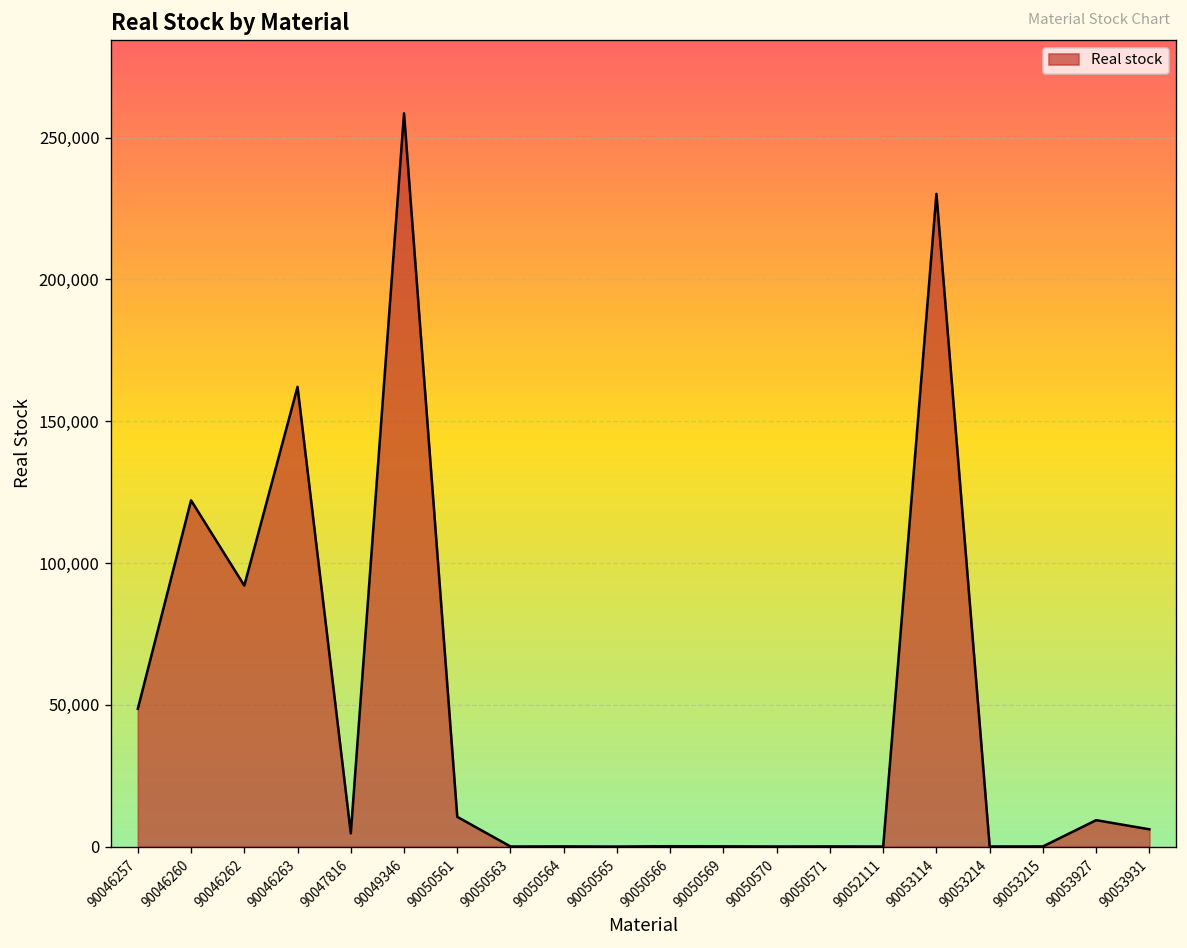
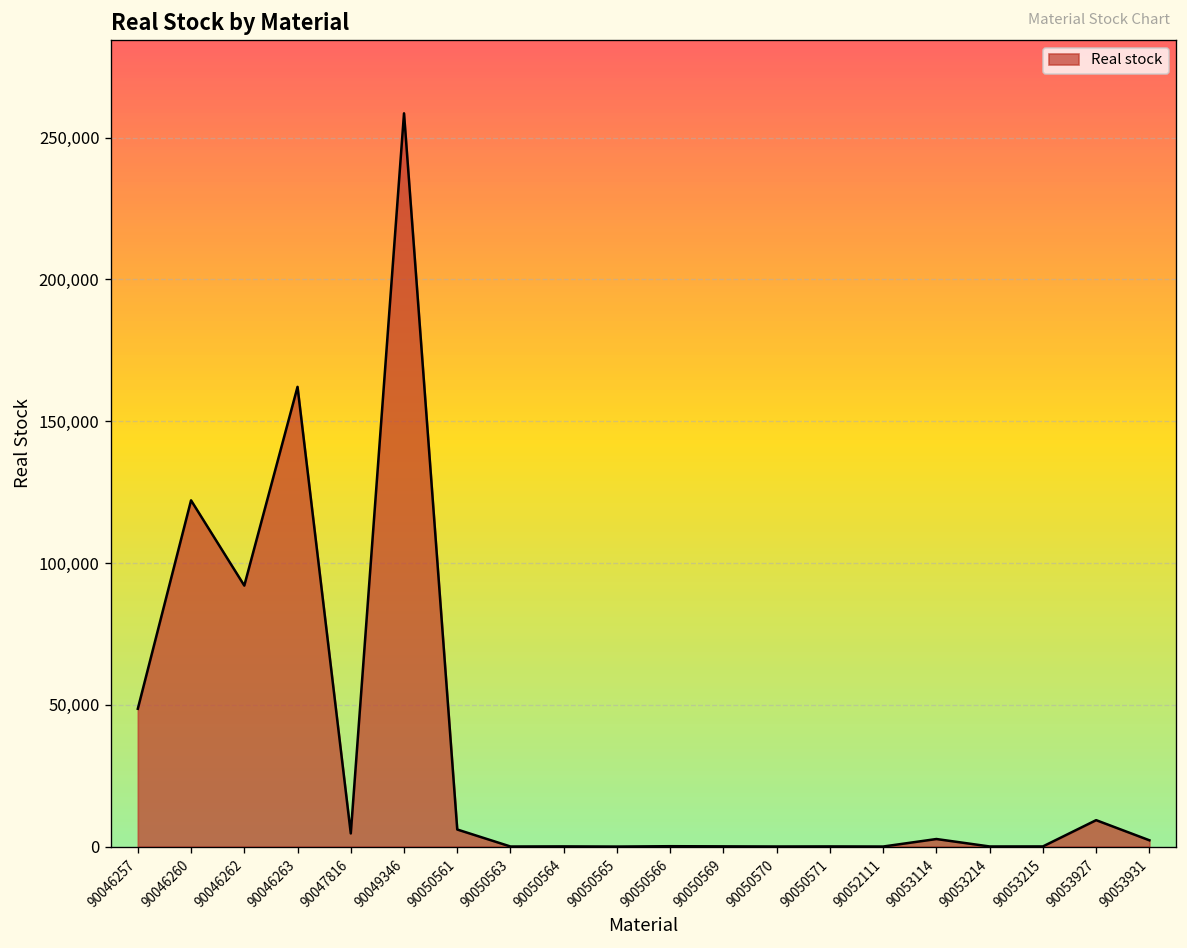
90050561: 10,000 -> 6,000
90053114: 230,000 -> 3,000
90053931: 6,000 -> 2,000
